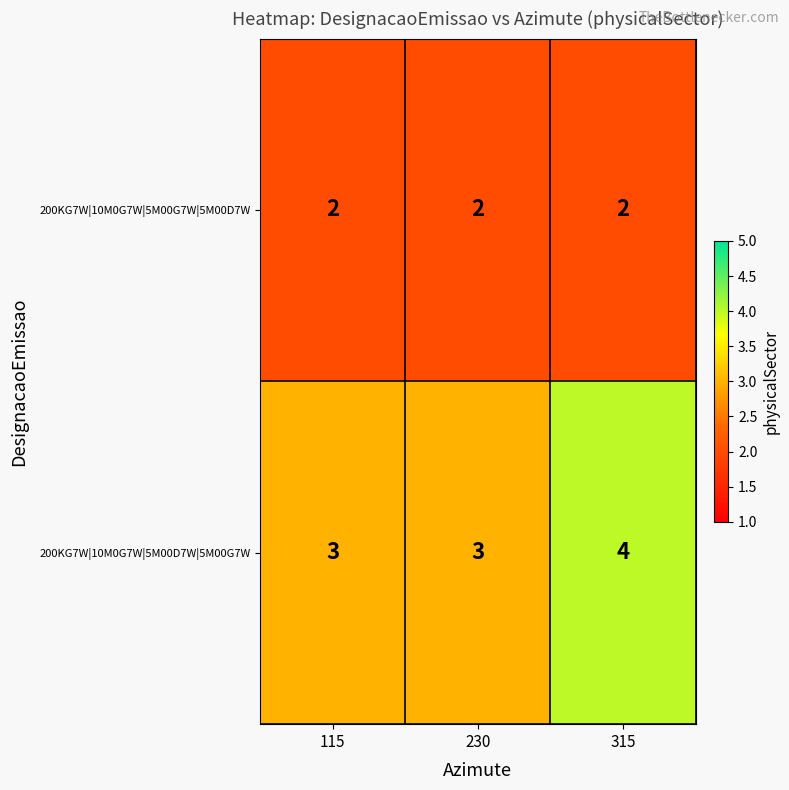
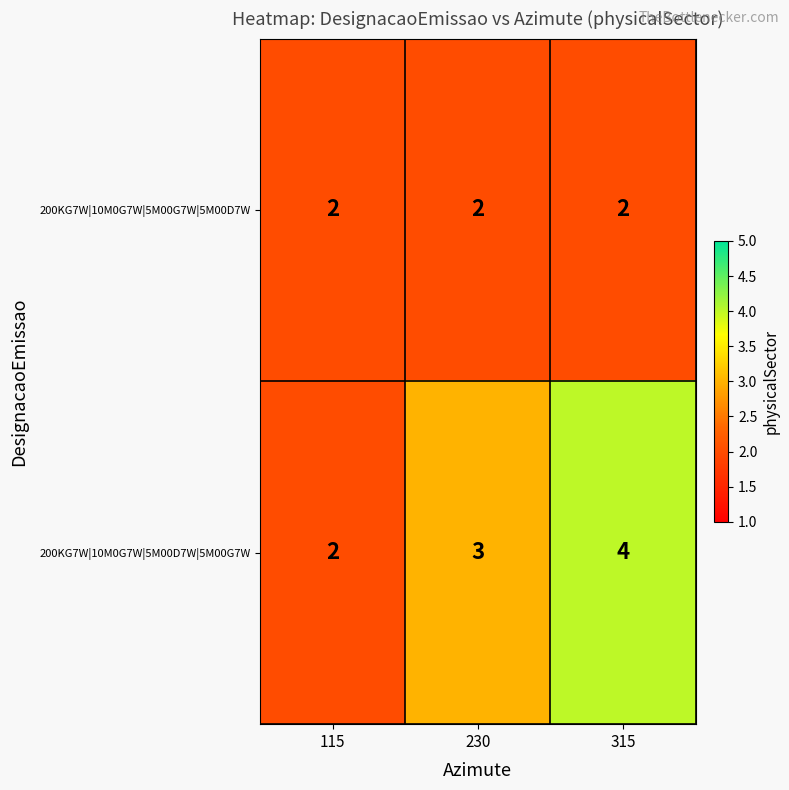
200KG7W|10M0G7W|5M00D7W|5M00G7W, 115: 3 -> 2
